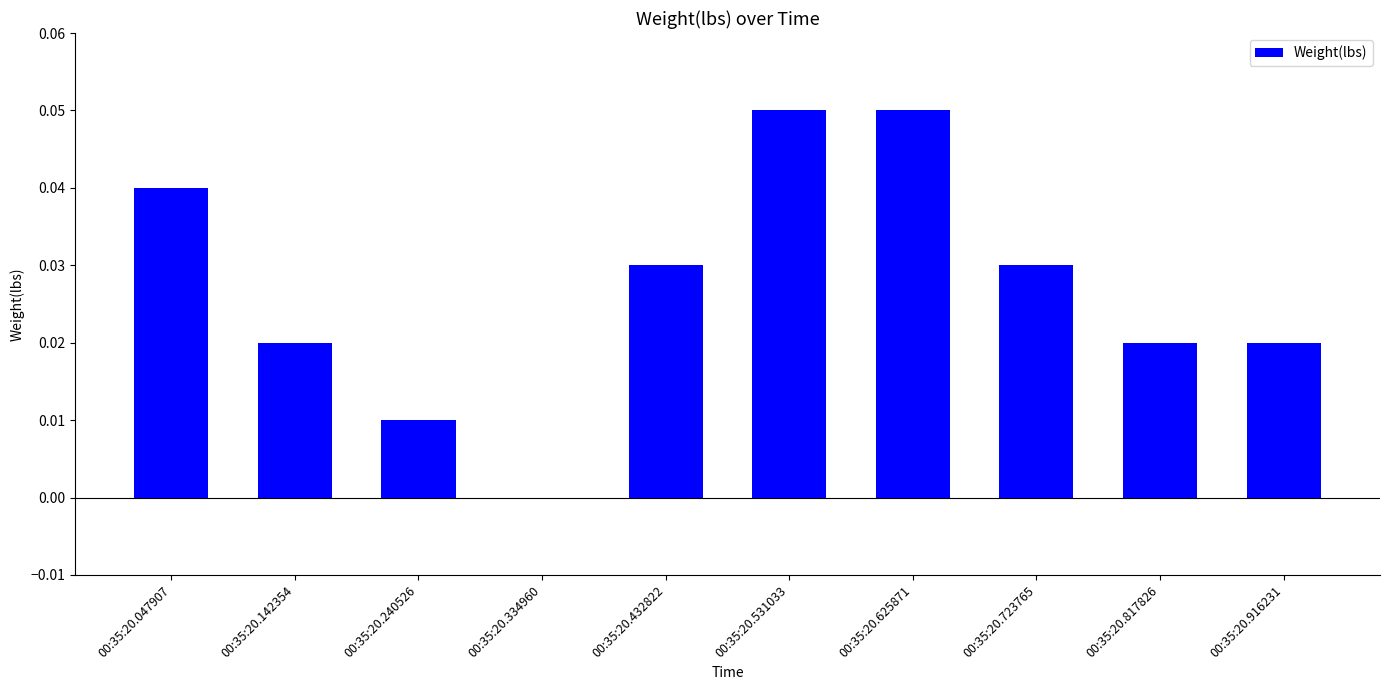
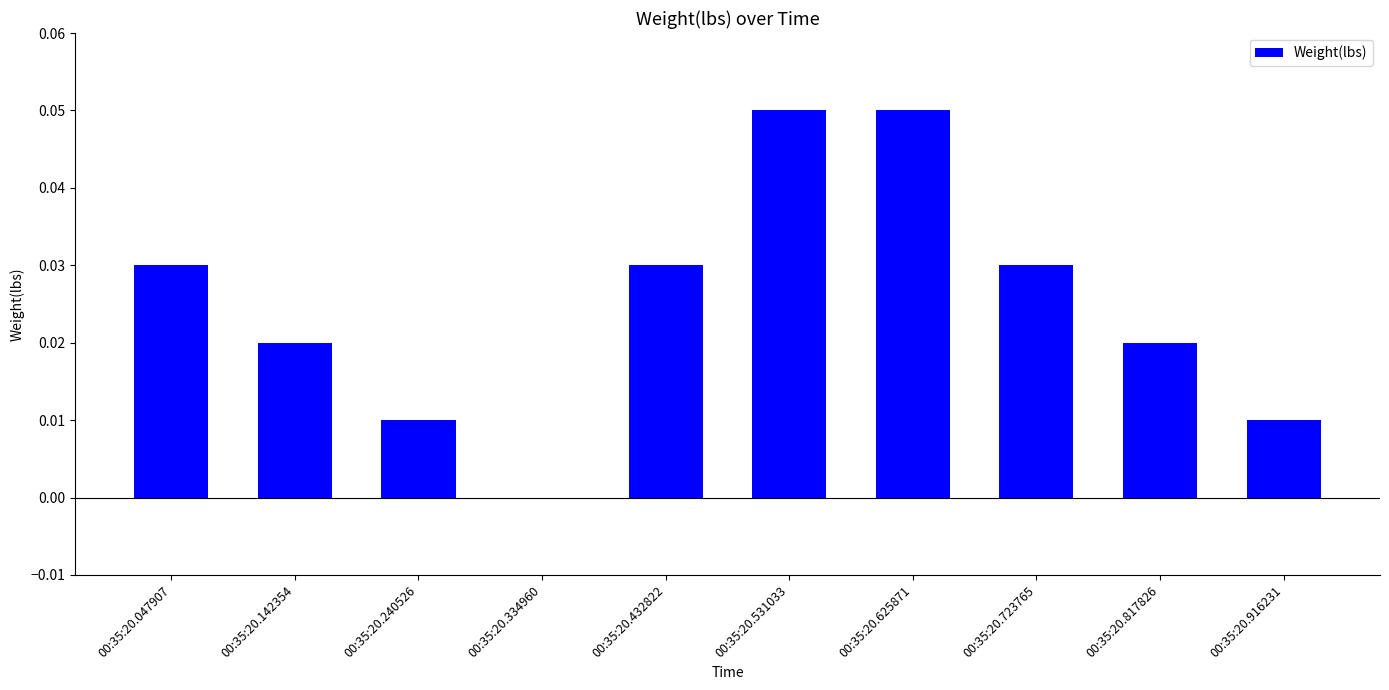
00:35:20.047907: 0.04 -> 0.03
00:35:20.916231: 0.02 -> 0.01
